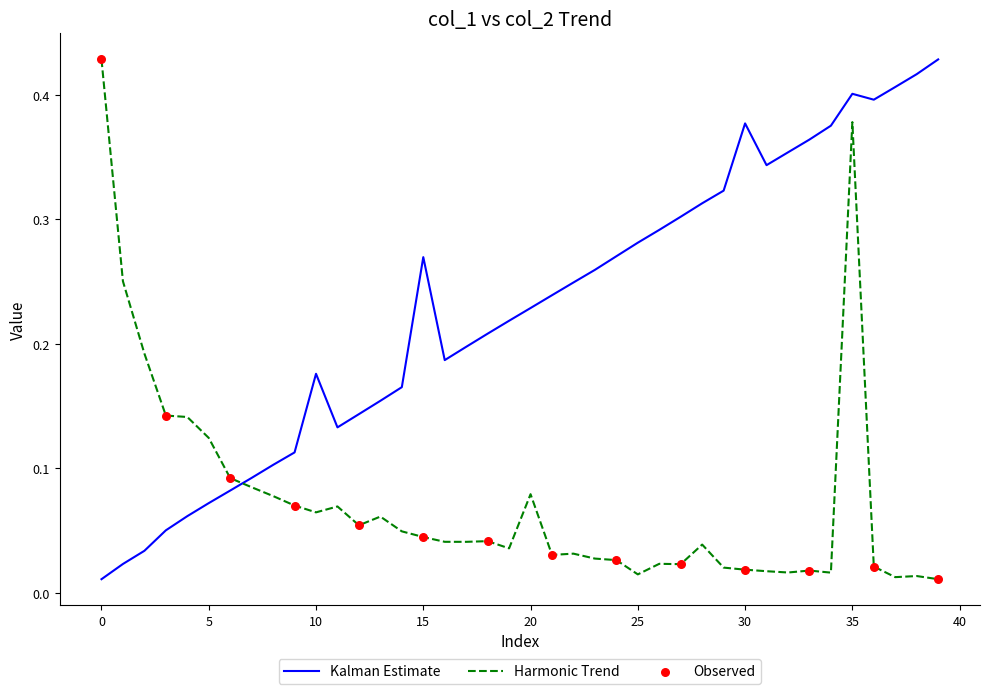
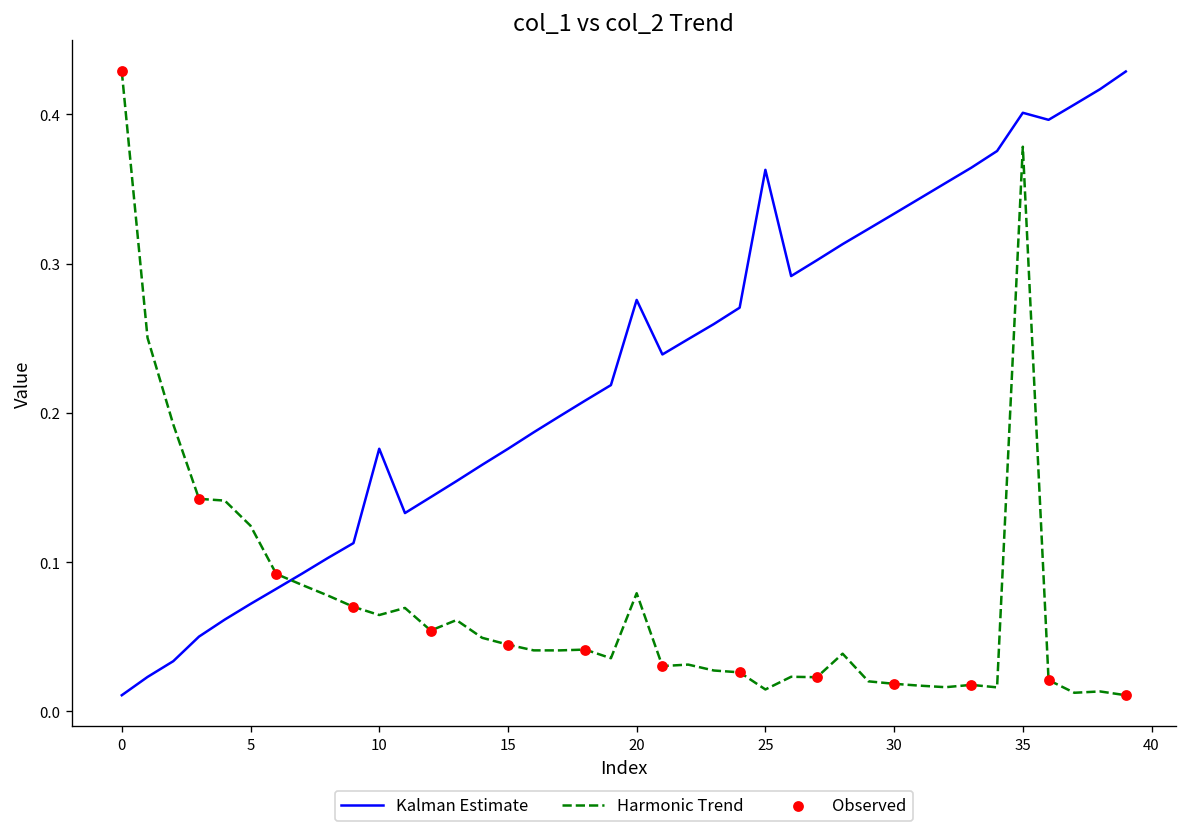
Kalman Estimate, 15: 0.270 -> 0.176
Kalman Estimate, 20: 0.229 -> 0.276
Kalman Estimate, 25: 0.281 -> 0.363
Kalman Estimate, 30: 0.377 -> 0.333
